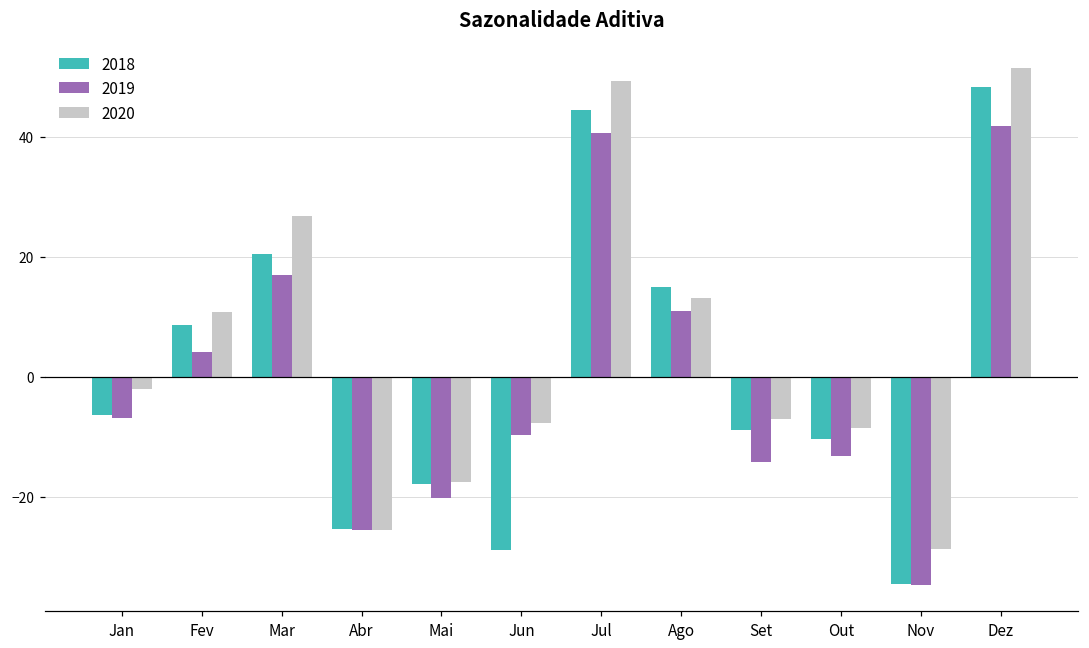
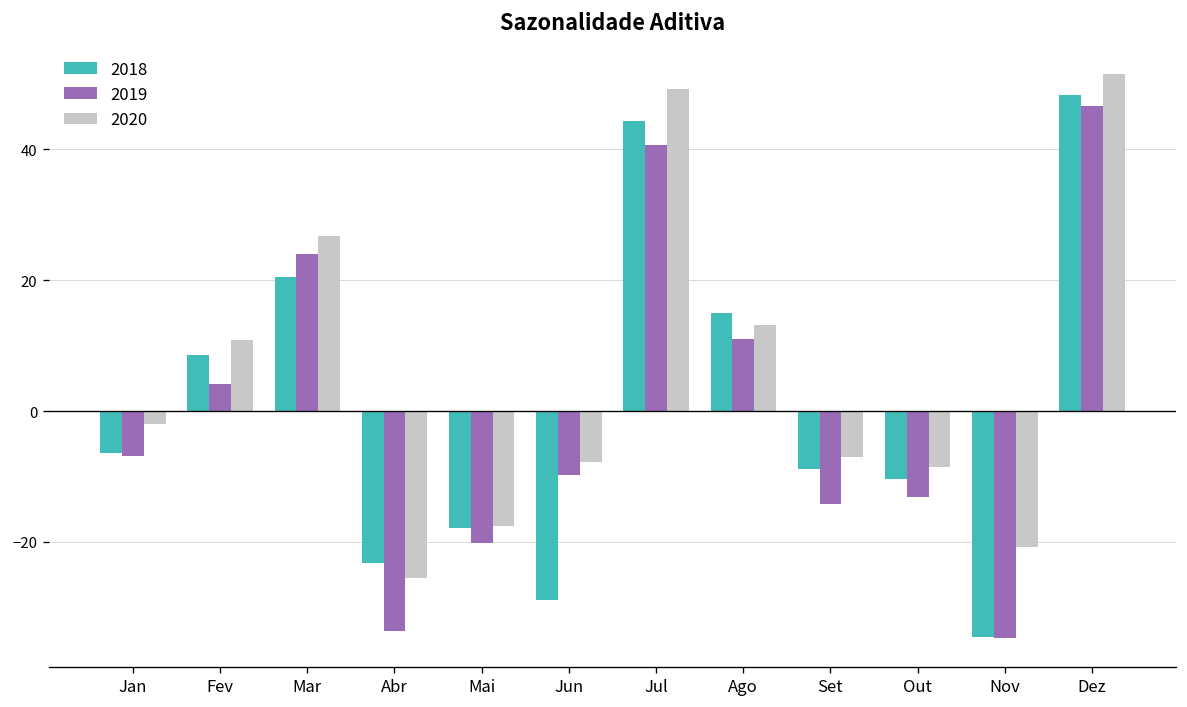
2019, Mar: 17 -> 24
2018, Abr: -25 -> -23
2019, Abr: -26 -> -34
2020, Nov: -29 -> -21
2019, Dez: 42 -> 47
